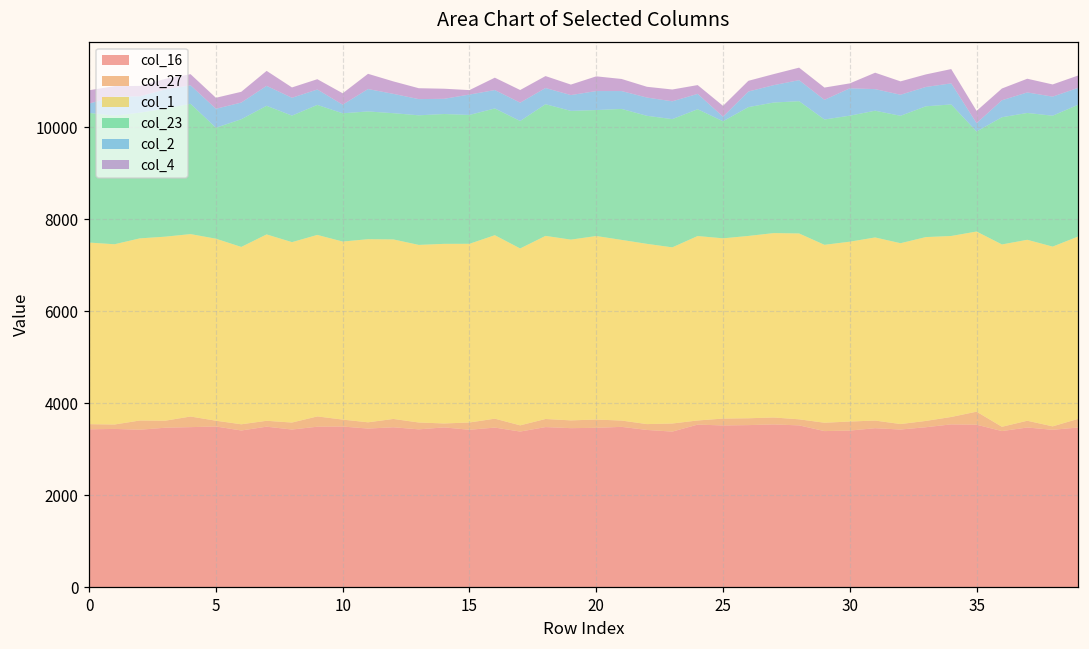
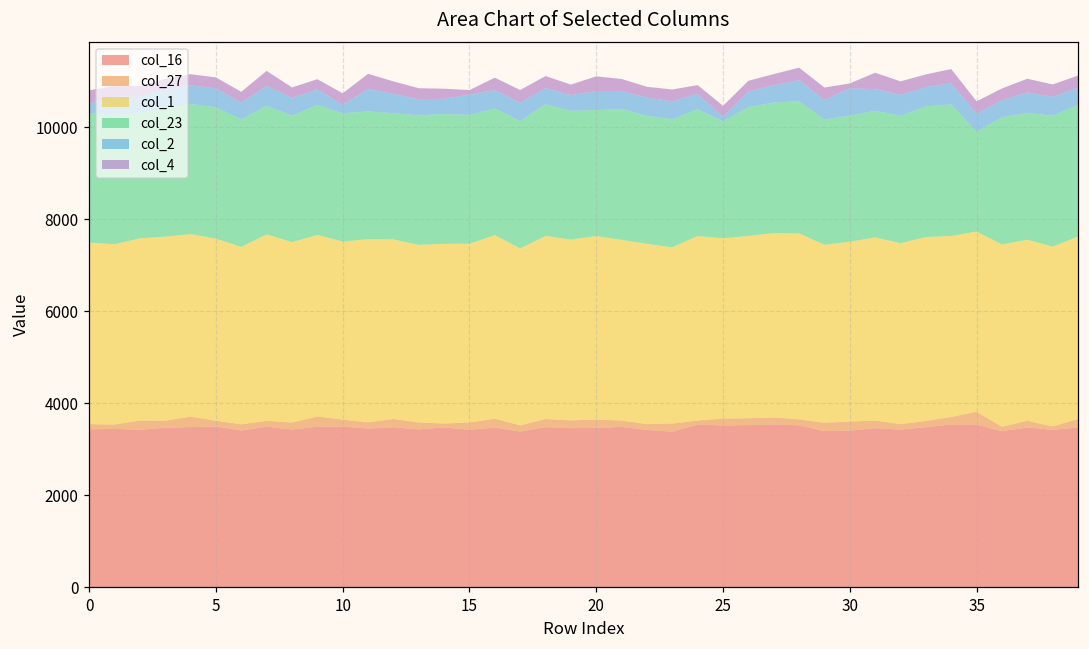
col_23, 5: 2400 -> 2900
col_2, 35: 200 -> 400
